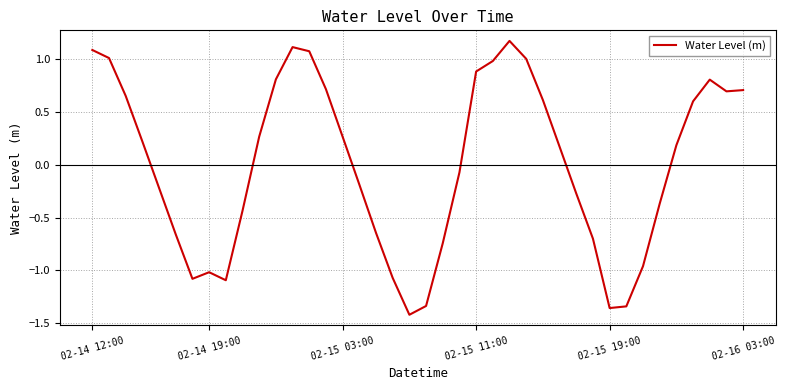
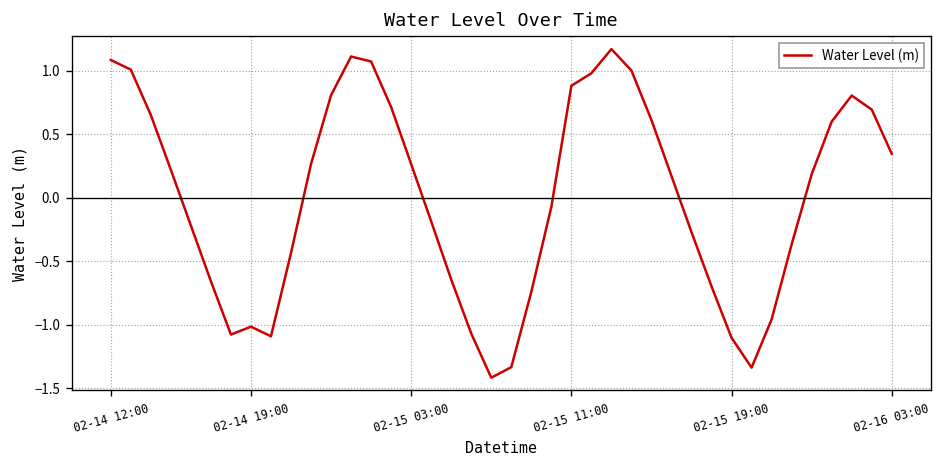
02-15 19:00: -1.36 -> -1.10
02-16 03:00: 0.71 -> 0.35
